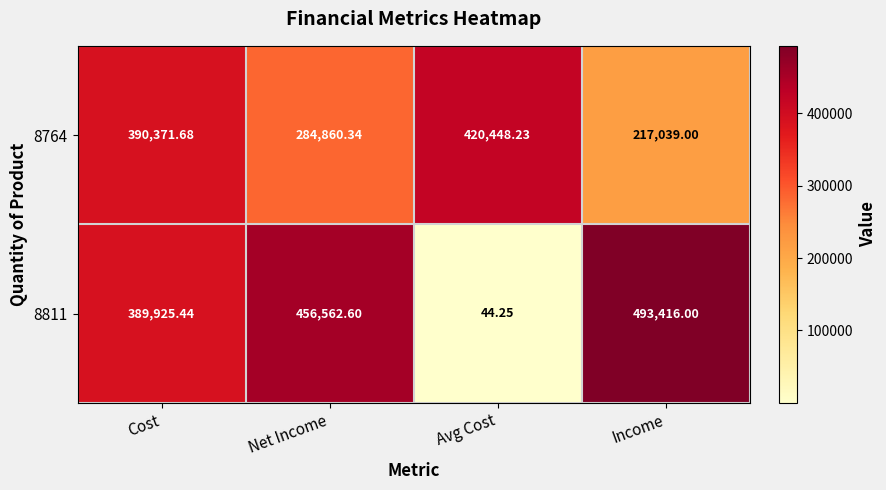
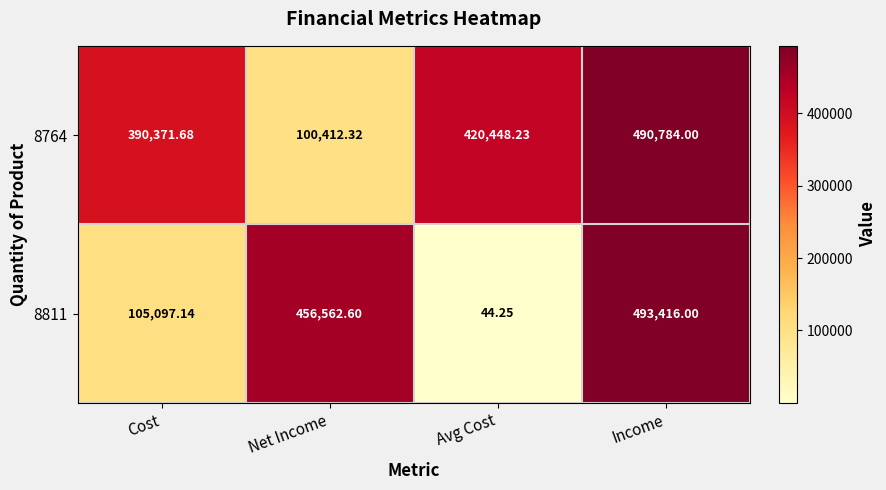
8764, Net Income: 284,860.34 -> 100,412.32
8764, Income: 217,039.00 -> 490,784.00
8811, Cost: 389,925.44 -> 105,097.14
